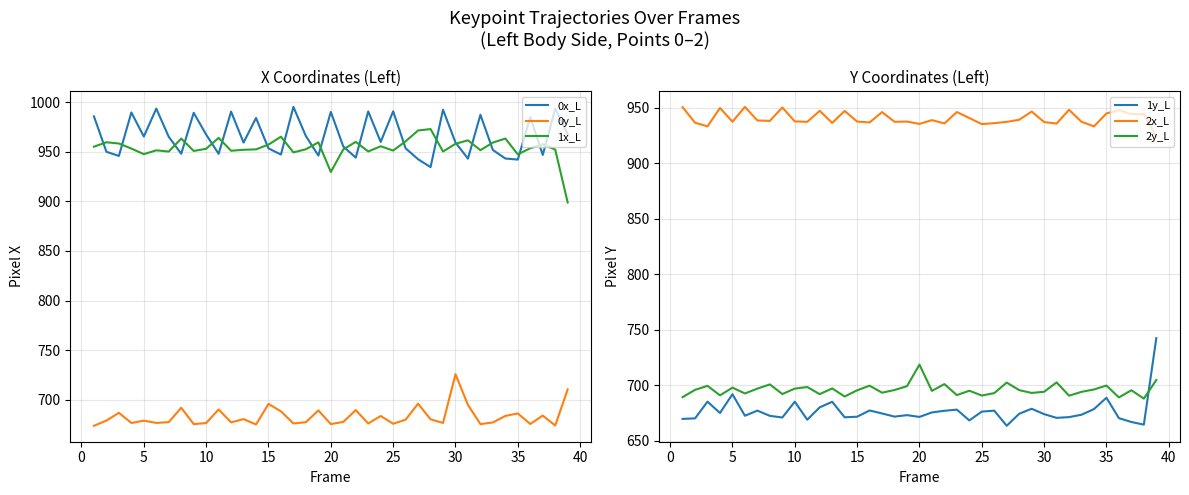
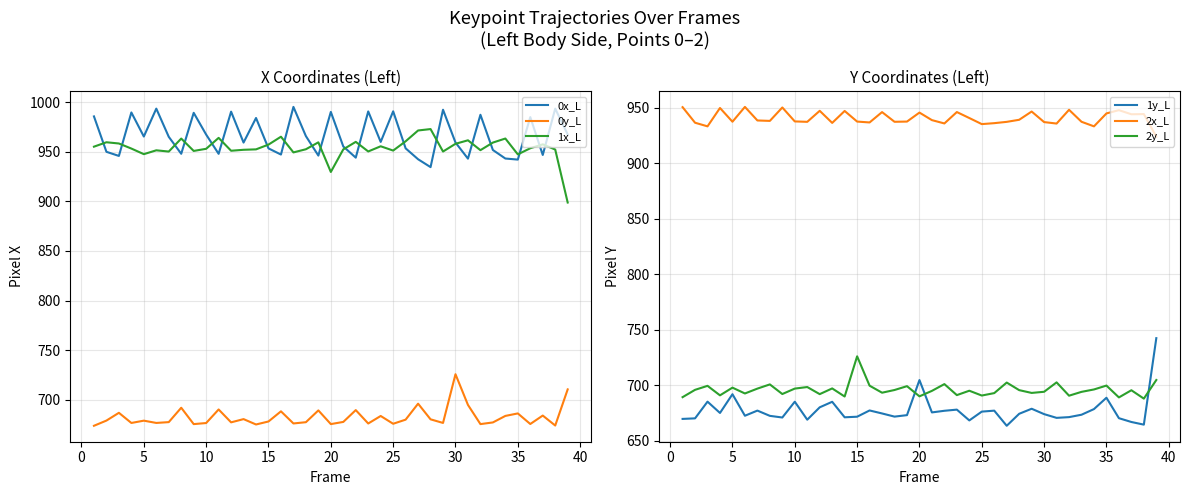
X Coordinates (Left), 0y_L, 15: 700 -> 680
Y Coordinates (Left), 2y_L, 15: 695 -> 726
Y Coordinates (Left), 1y_L, 20: 671 -> 705
Y Coordinates (Left), 2x_L, 20: 936 -> 946
Y Coordinates (Left), 2y_L, 20: 719 -> 690
